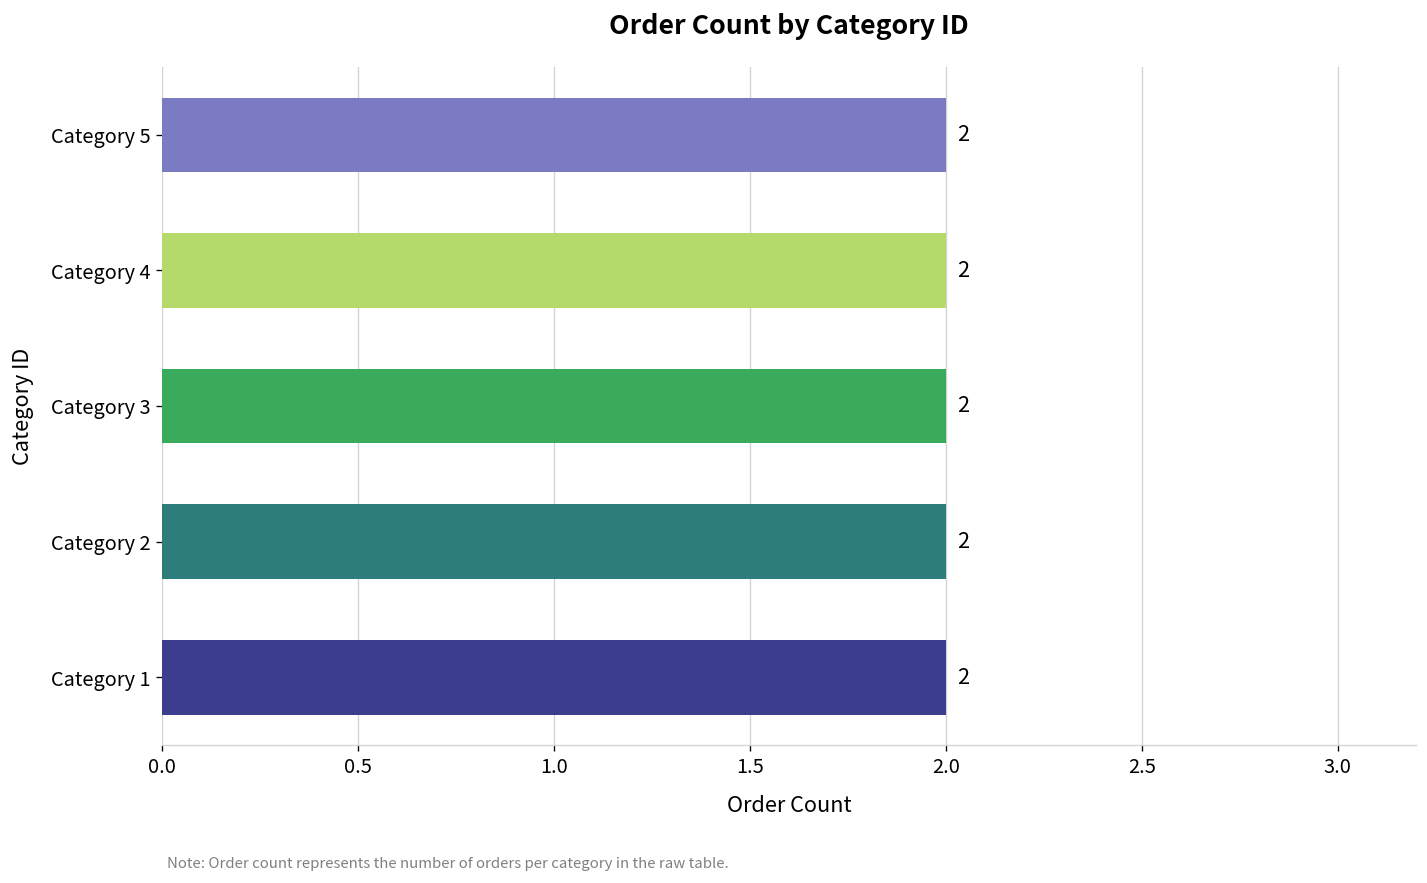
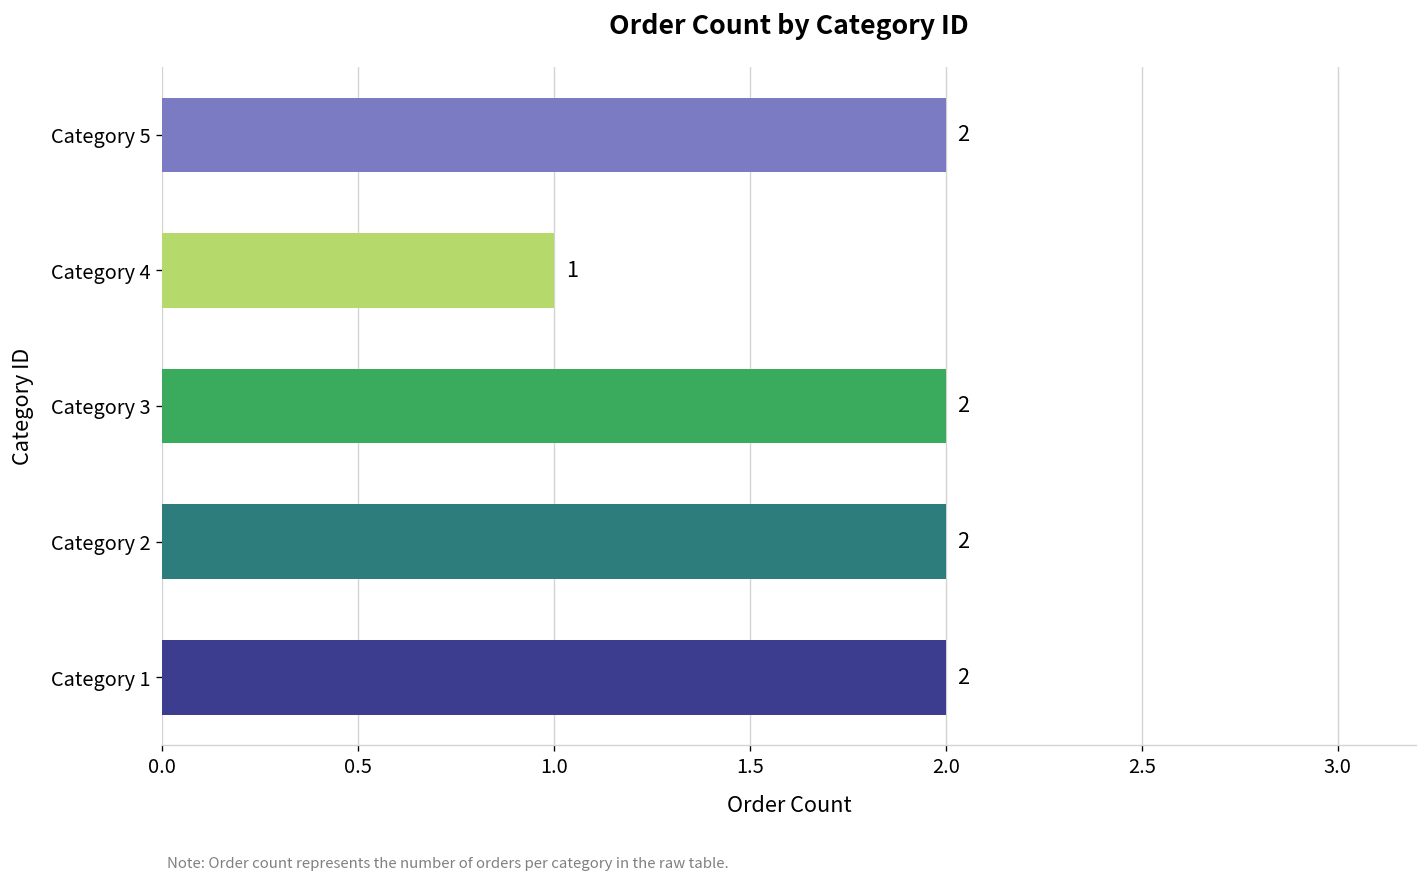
Category 4: 2 -> 1
